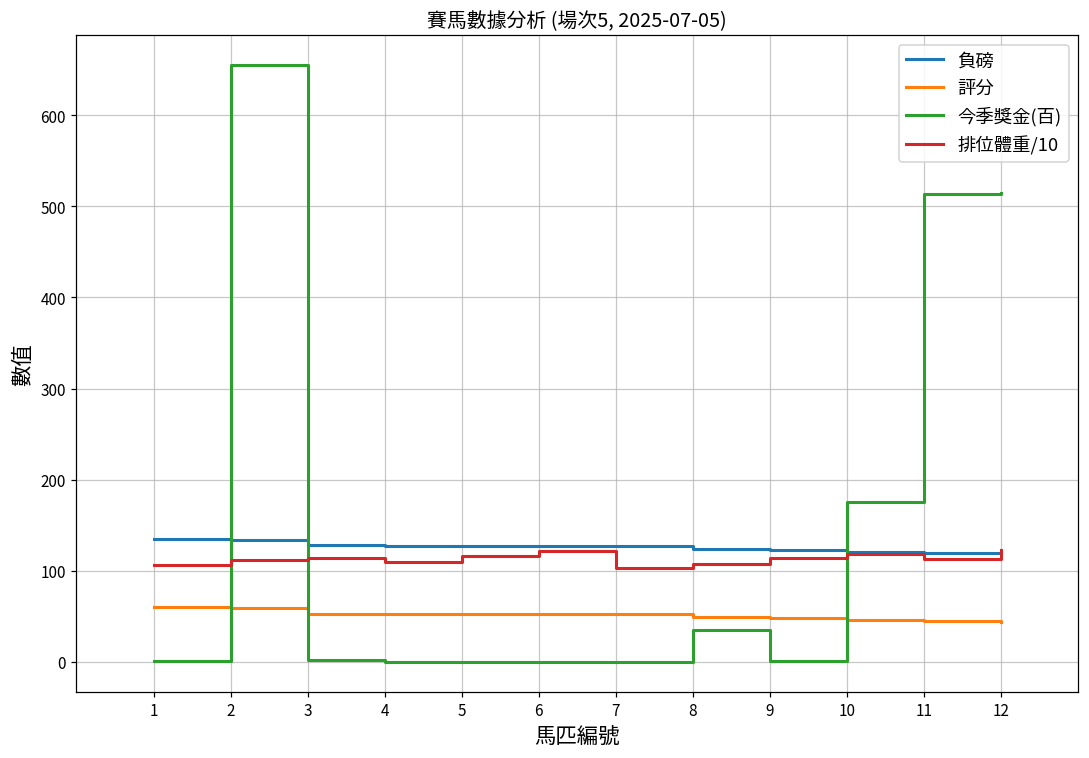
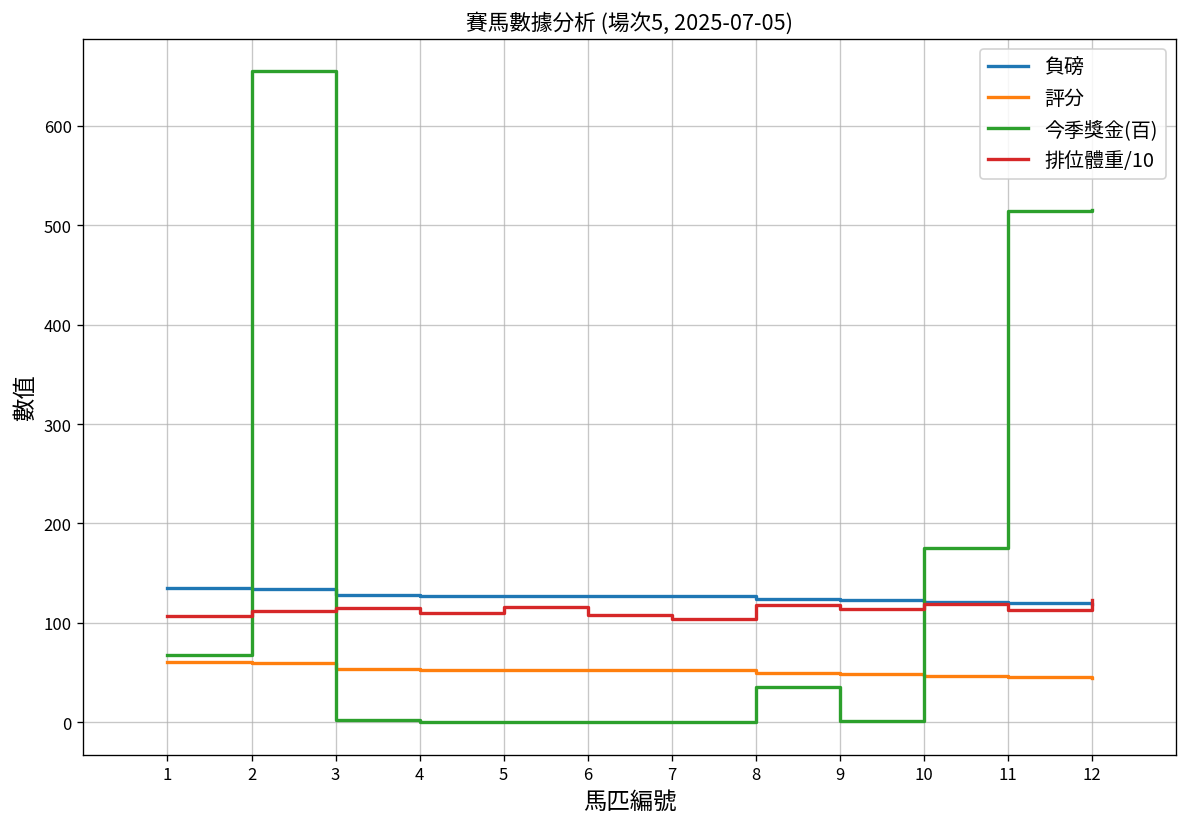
今季獎金(百), 1: 0 -> 70
排位體重/10, 6: 120 -> 110
排位體重/10, 8: 110 -> 120
